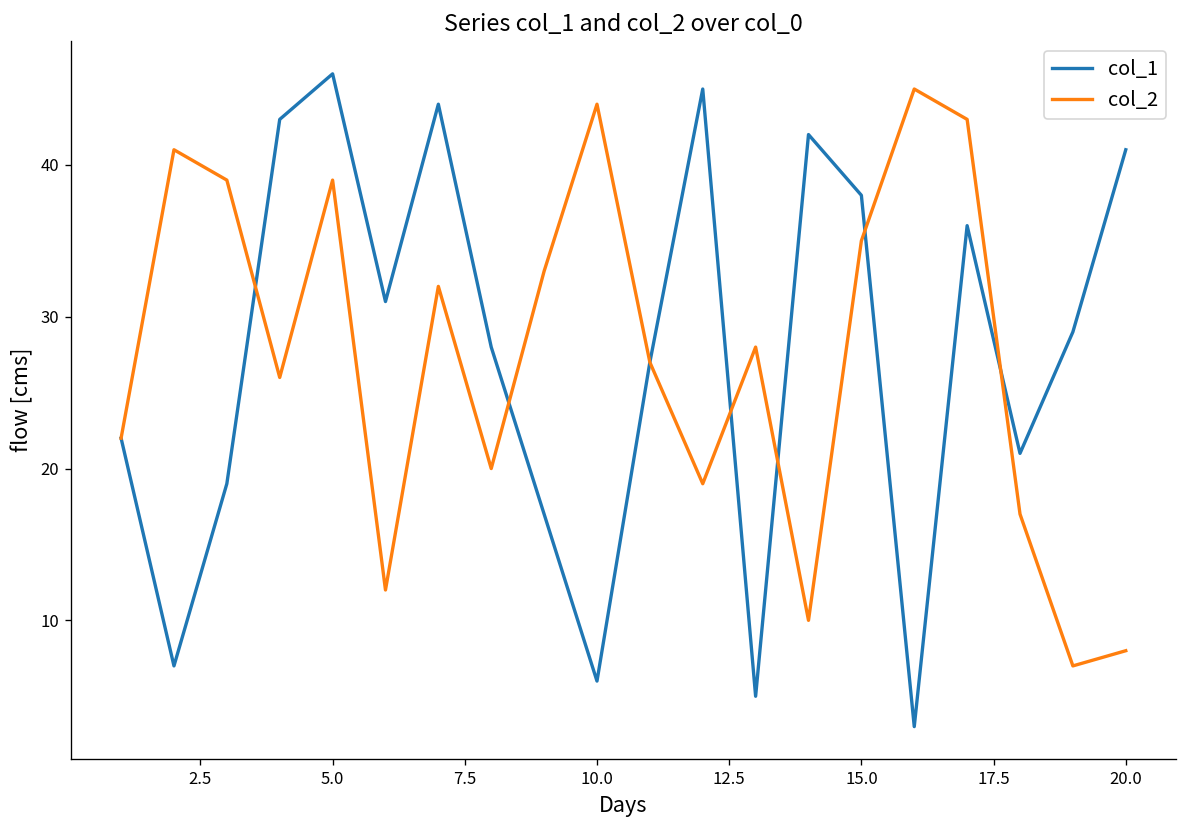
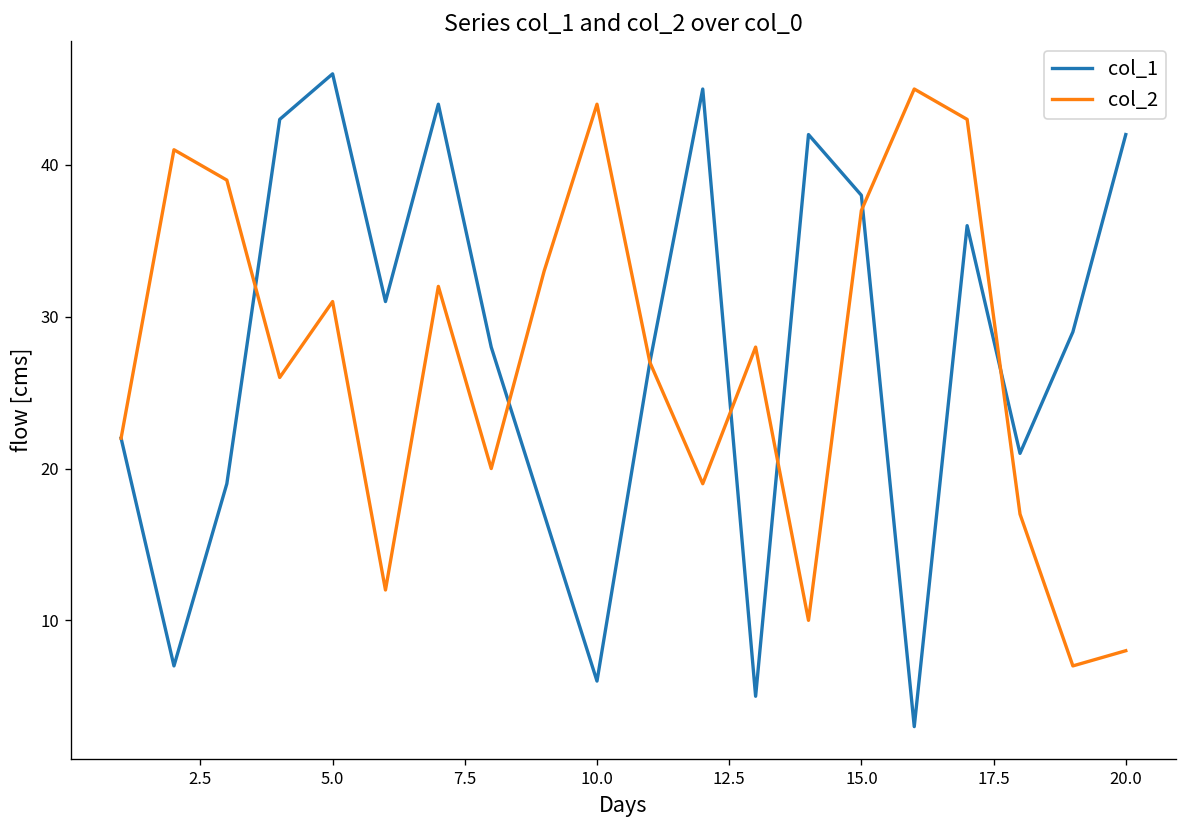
col_2, 5.0: 39 -> 31
col_2, 15.0: 35 -> 37
col_1, 20.0: 41 -> 42
